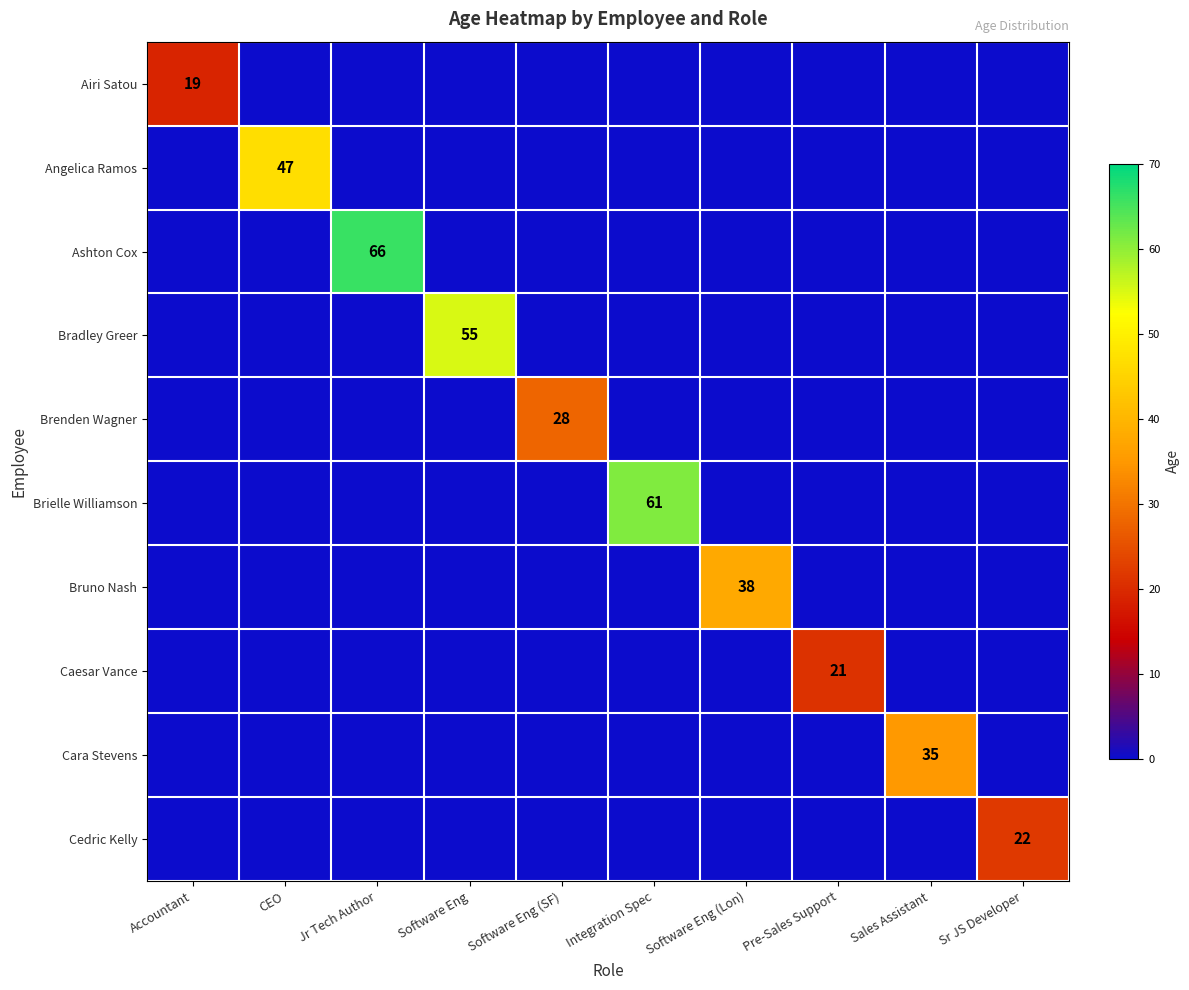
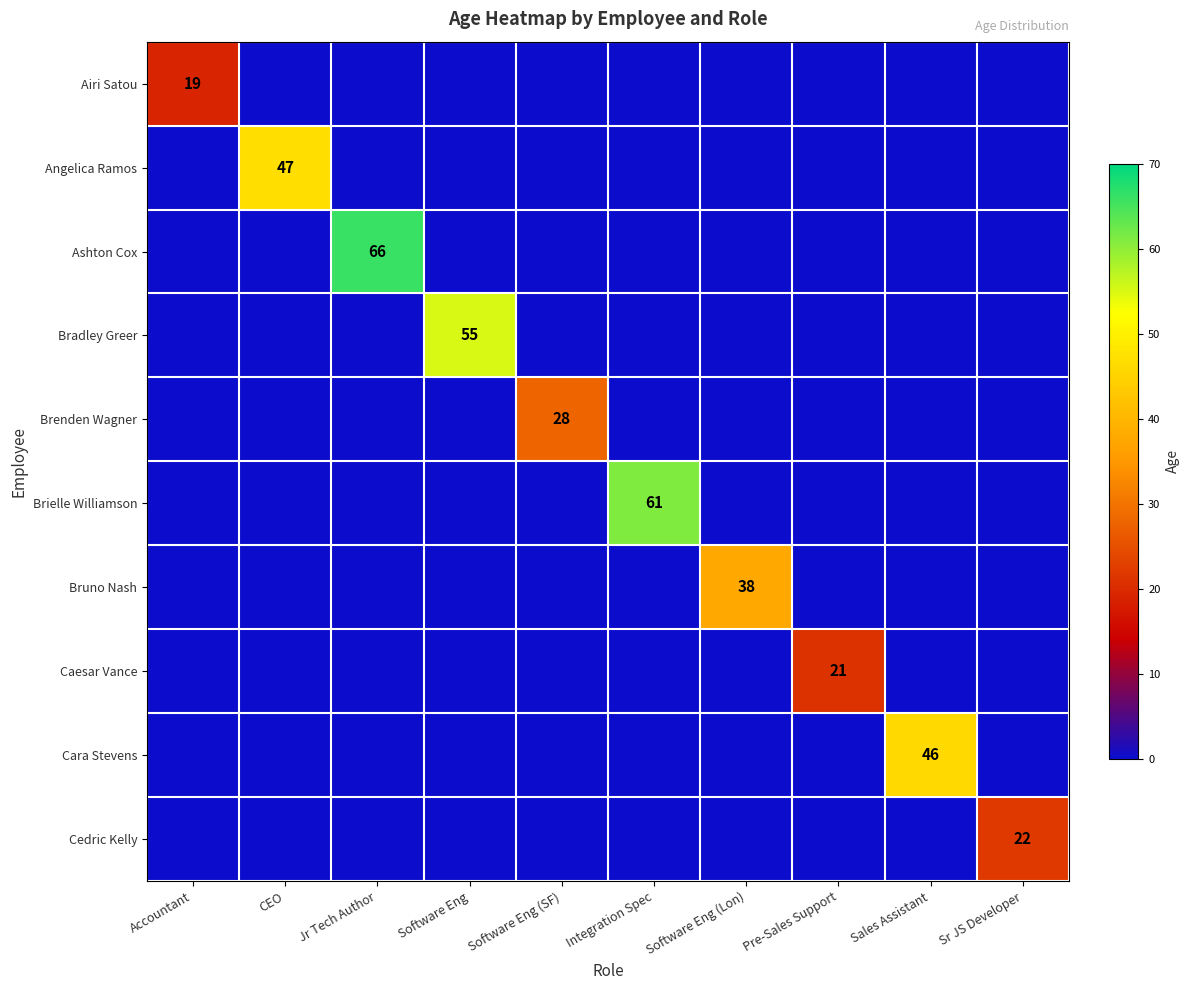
Cara Stevens, Sales Assistant: 35 -> 46
